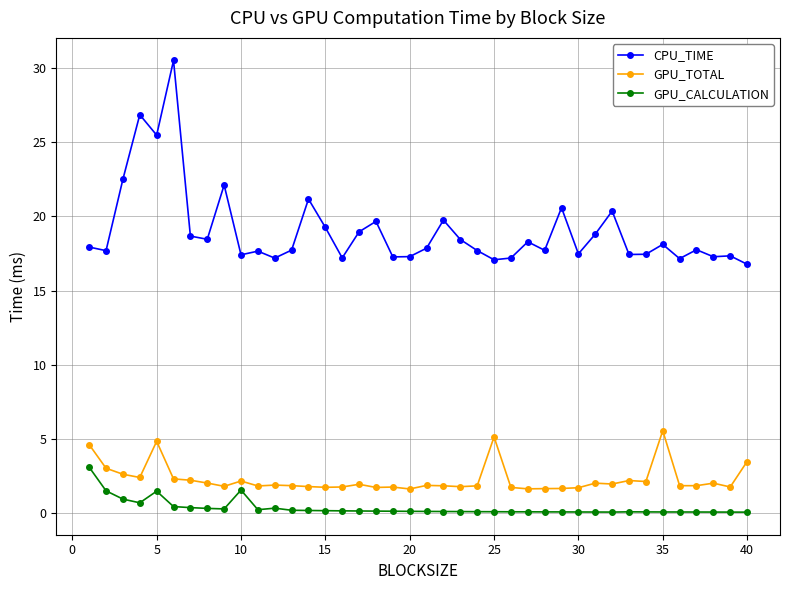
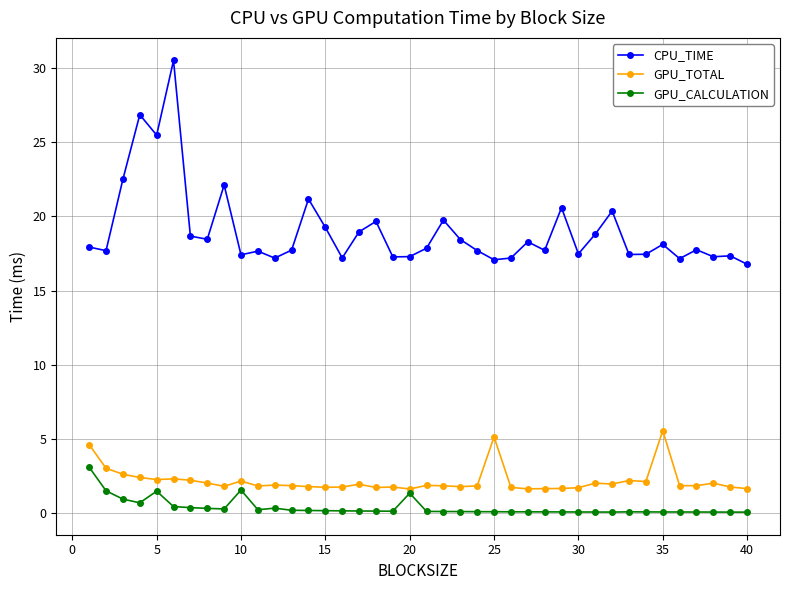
GPU_TOTAL, 5: 4.9 -> 2.3
GPU_CALCULATION, 20: 0.1 -> 1.4
GPU_TOTAL, 40: 3.5 -> 1.7
